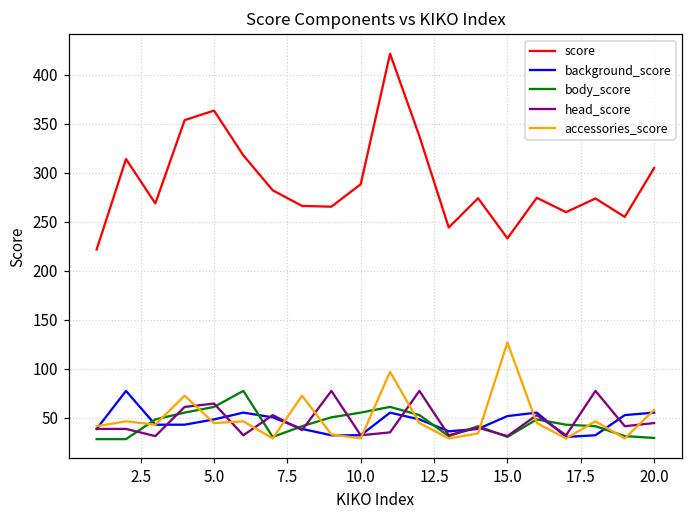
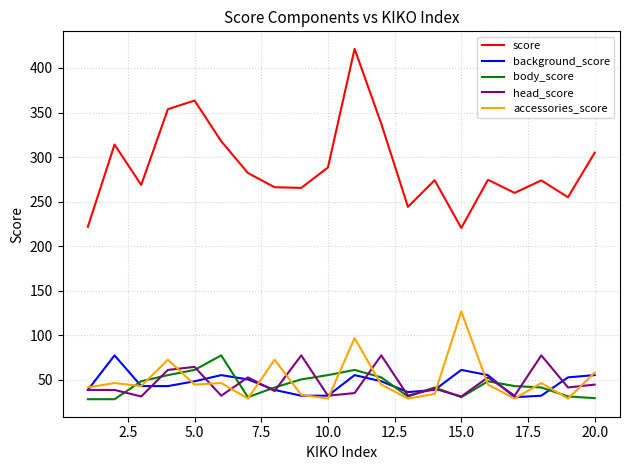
score, 15.0: 230 -> 220
background_score, 15.0: 50 -> 60
